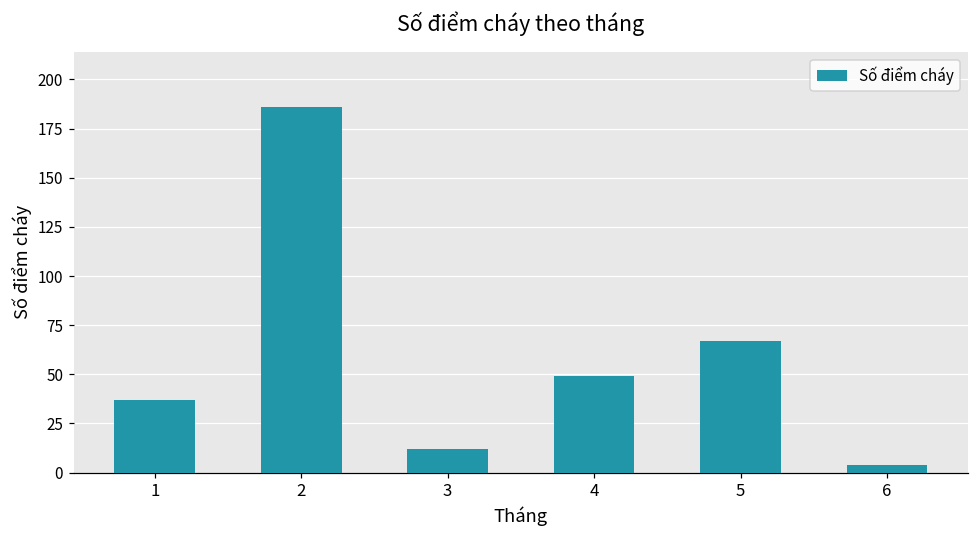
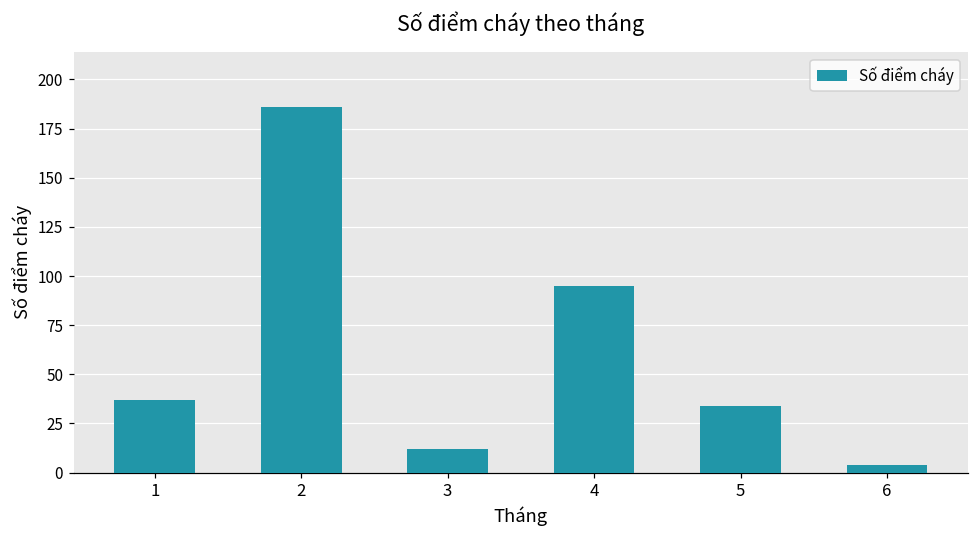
4: 49 -> 95
5: 67 -> 34
